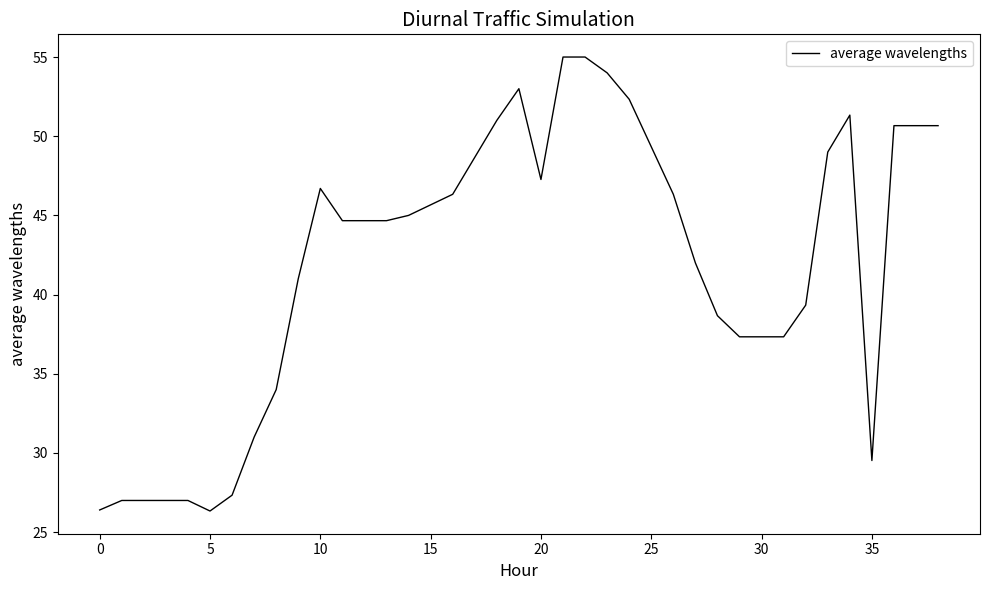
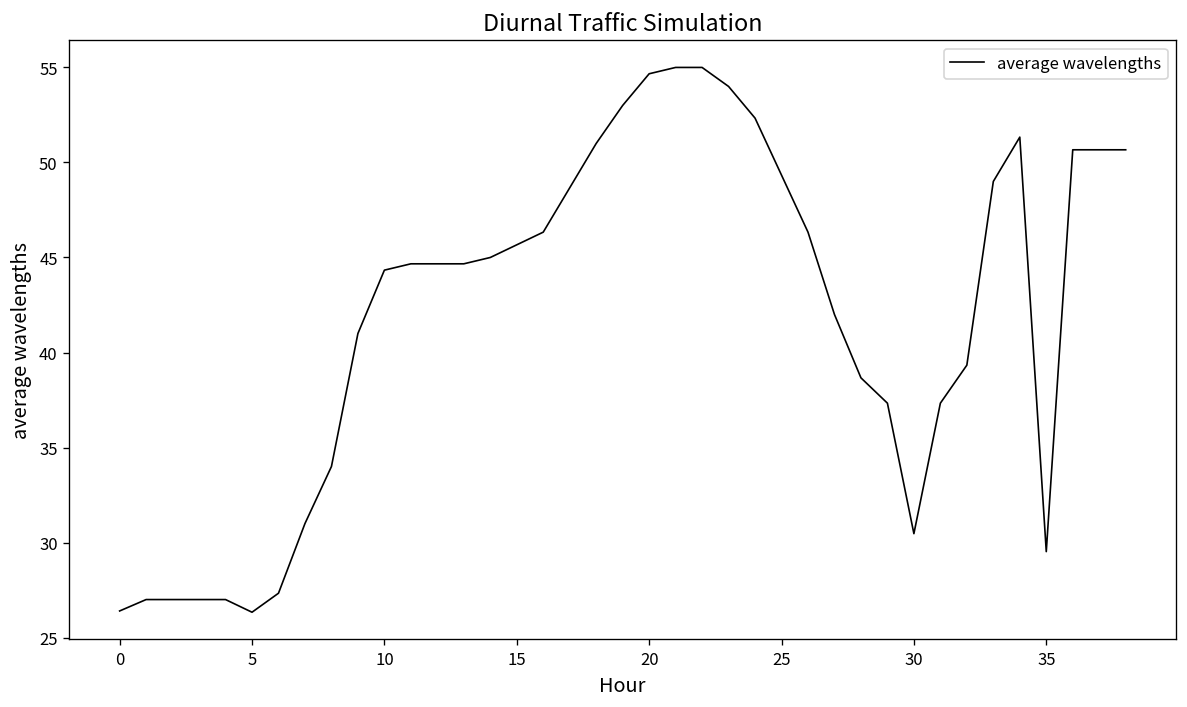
10: 46.7 -> 44.3
20: 47.3 -> 54.7
30: 37.3 -> 30.5
